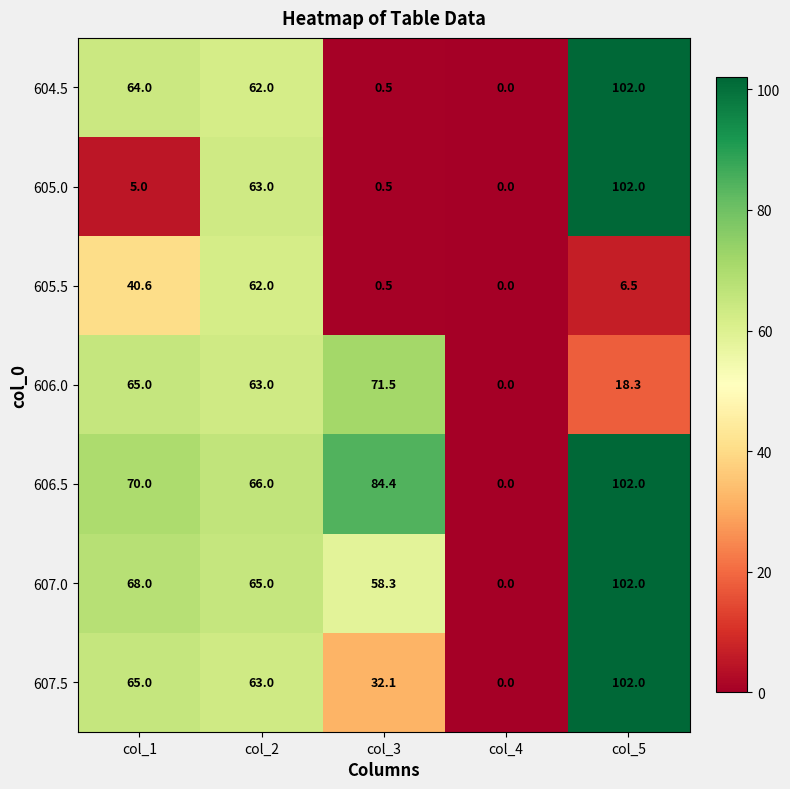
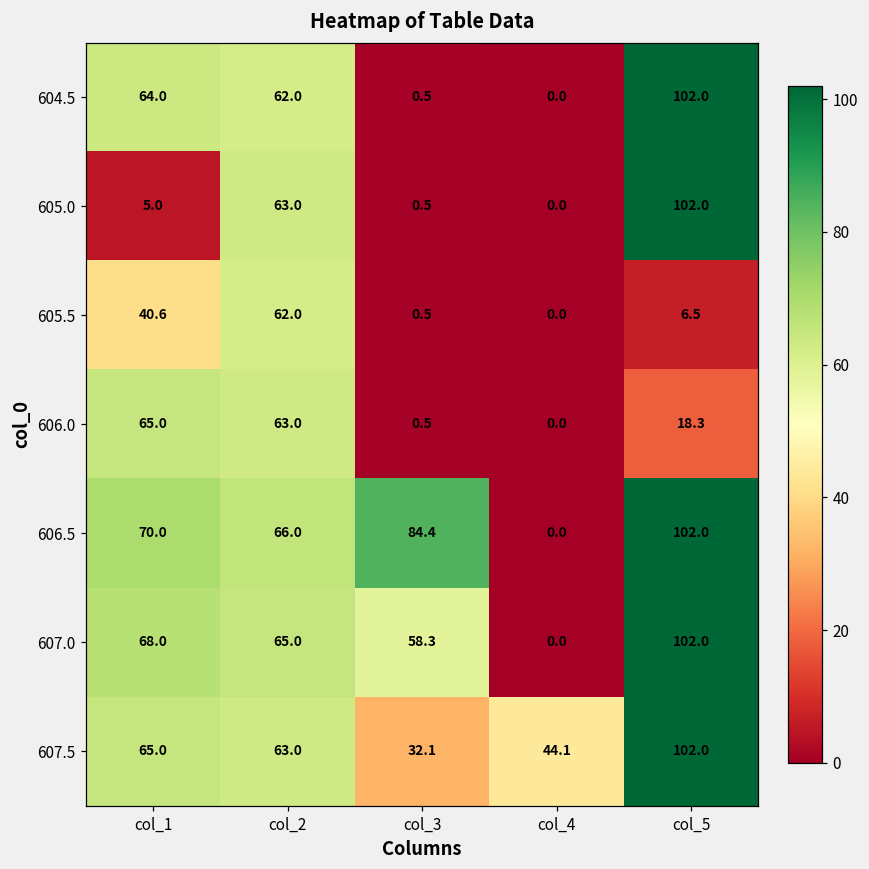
606.0, col_3: 71.5 -> 0.5
607.5, col_4: 0.0 -> 44.1
